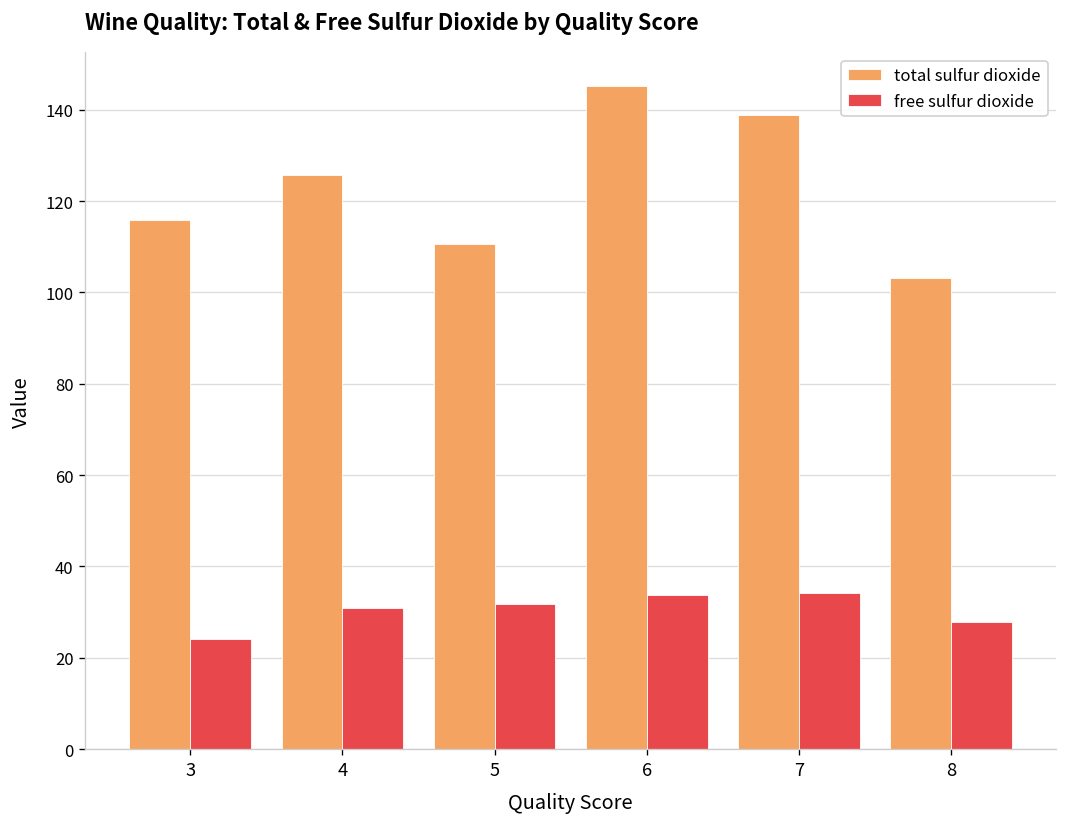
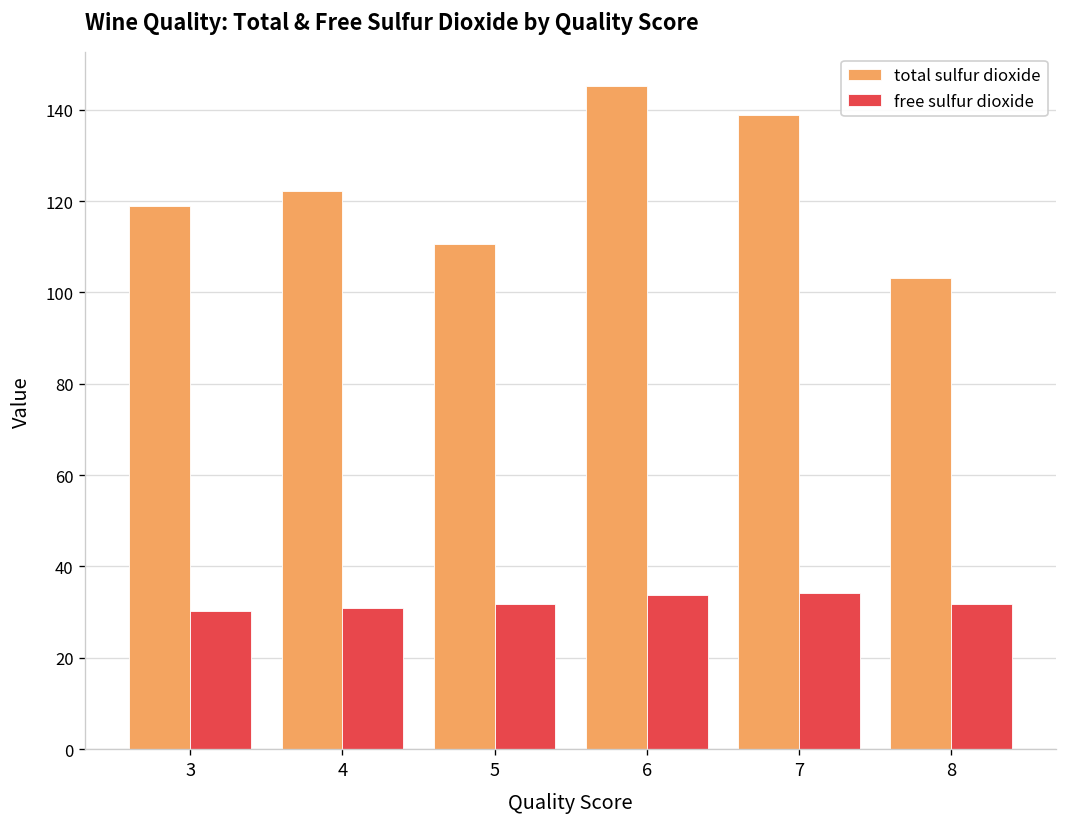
total sulfur dioxide, 3: 116 -> 119
free sulfur dioxide, 3: 24 -> 30
total sulfur dioxide, 4: 126 -> 122
free sulfur dioxide, 8: 28 -> 32
